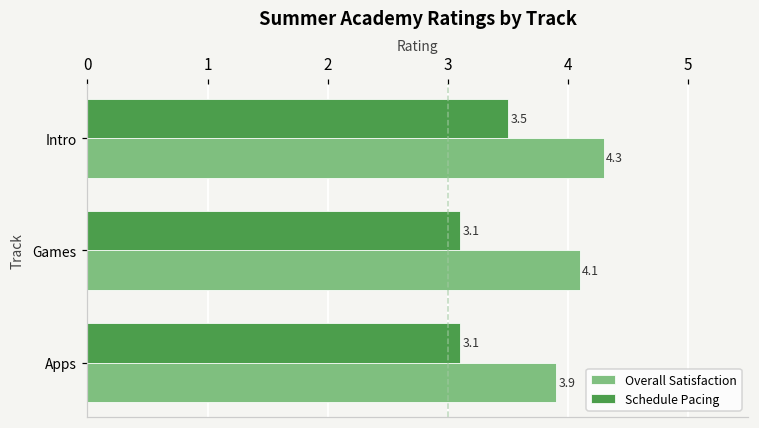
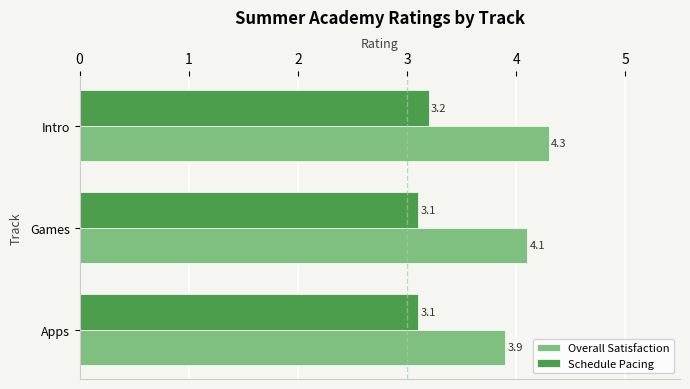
Schedule Pacing, Intro: 3.5 -> 3.2
